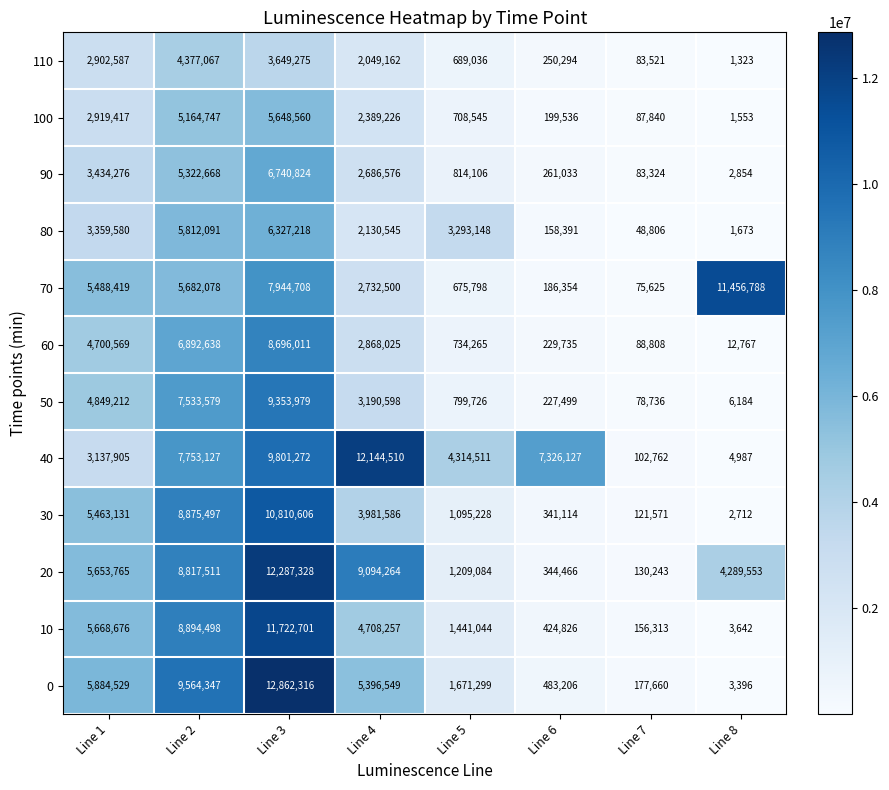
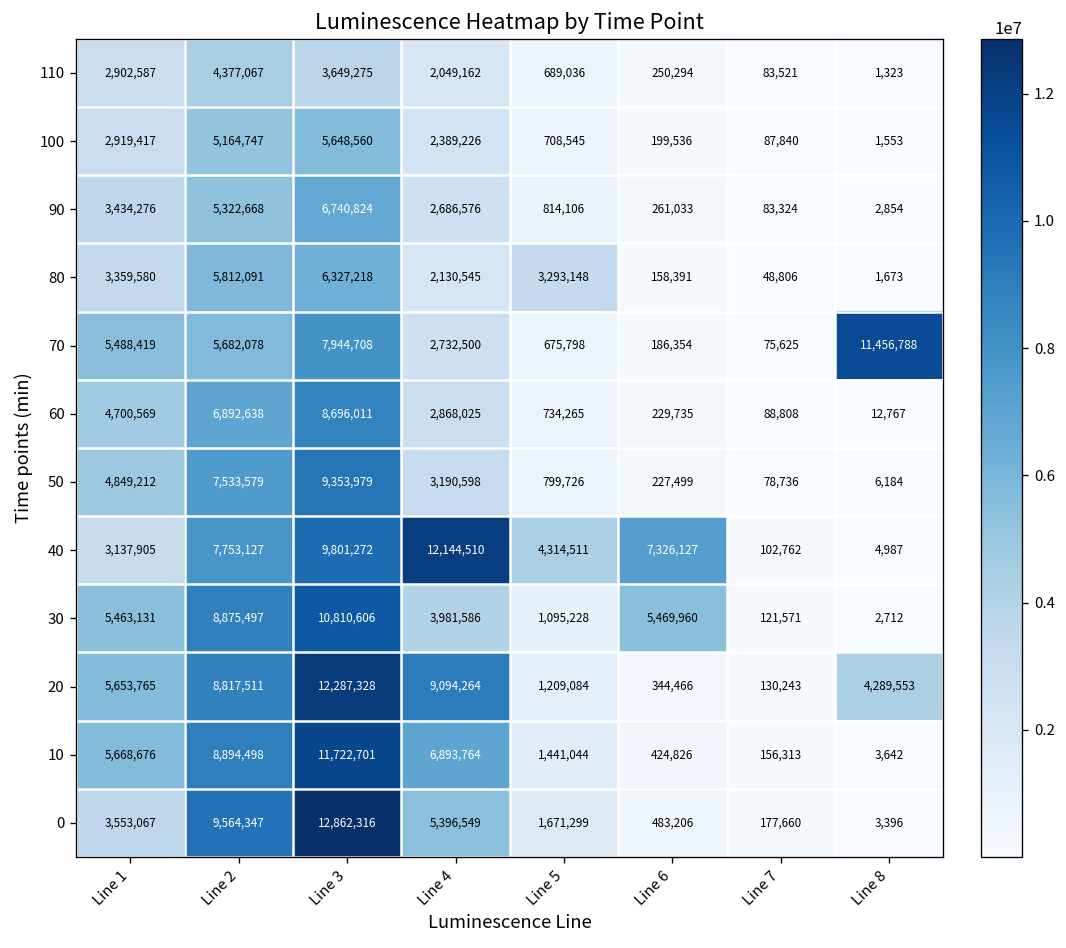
30, Line 6: 341,114 -> 5,469,960
10, Line 4: 4,708,257 -> 6,893,764
0, Line 1: 5,884,529 -> 3,553,067
